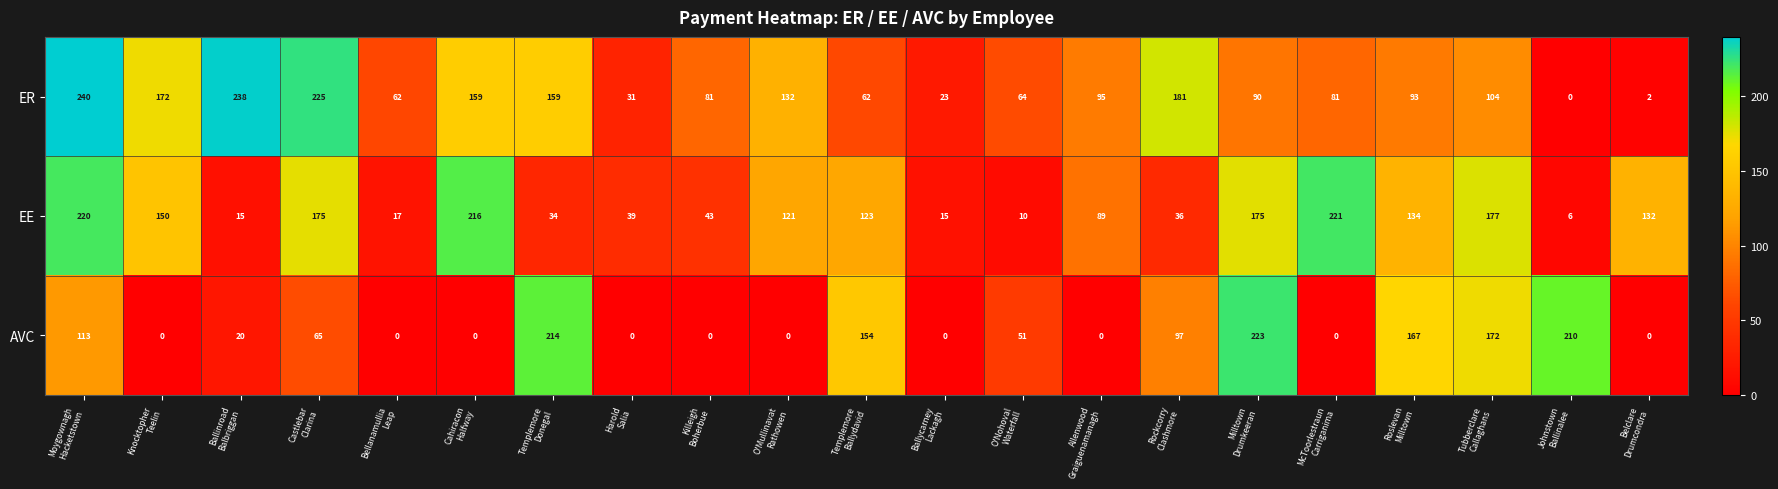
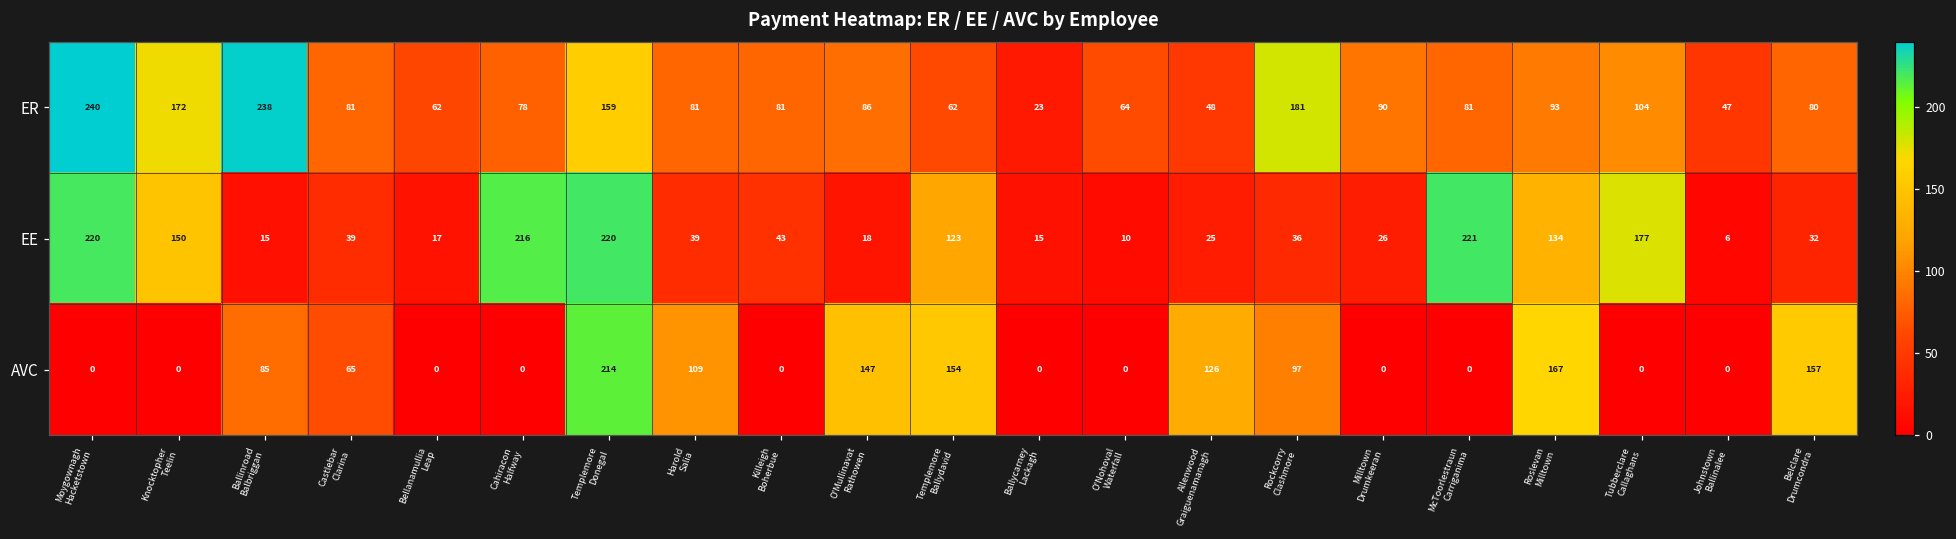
ER, Castlebar Clarina: 225 -> 81
ER, Cahiracon Halfway: 159 -> 78
ER, Harold Salia: 31 -> 81
ER, O'Mullinavat Rathowen: 132 -> 86
ER, Allenwood Graiguenamanagh: 95 -> 48
ER, Johnstown Ballinalee: 0 -> 47
ER, Belclare Drumcondra: 2 -> 80
EE, Castlebar Clarina: 175 -> 39
EE, Templemore Donegal: 34 -> 220
EE, O'Mullinavat Rathowen: 121 -> 18
EE, Allenwood Graiguenamanagh: 89 -> 25
EE, Milltown Drumkeeran: 175 -> 26
EE, Belclare Drumcondra: 132 -> 32
AVC, Moygownagh Hacketstown: 113 -> 0
AVC, Ballinroad Balbriggan: 20 -> 85
AVC, Harold Salia: 0 -> 109
AVC, O'Mullinavat Rathowen: 0 -> 147
AVC, O'Nohoval Waterfall: 51 -> 0
AVC, Allenwood Graiguenamanagh: 0 -> 126
AVC, Milltown Drumkeeran: 223 -> 0
AVC, Tubberclare Callaghans: 172 -> 0
AVC, Johnstown Ballinalee: 210 -> 0
AVC, Belclare Drumcondra: 0 -> 157
